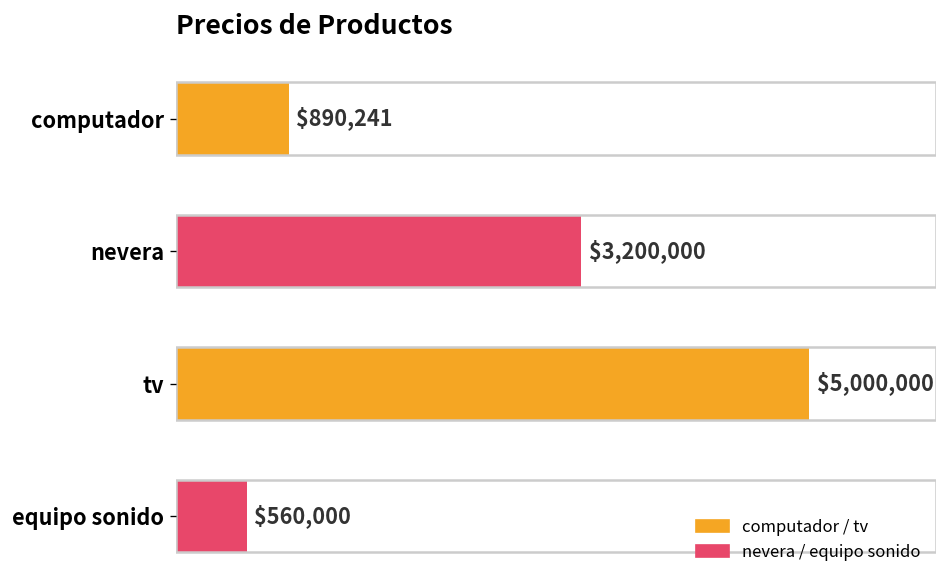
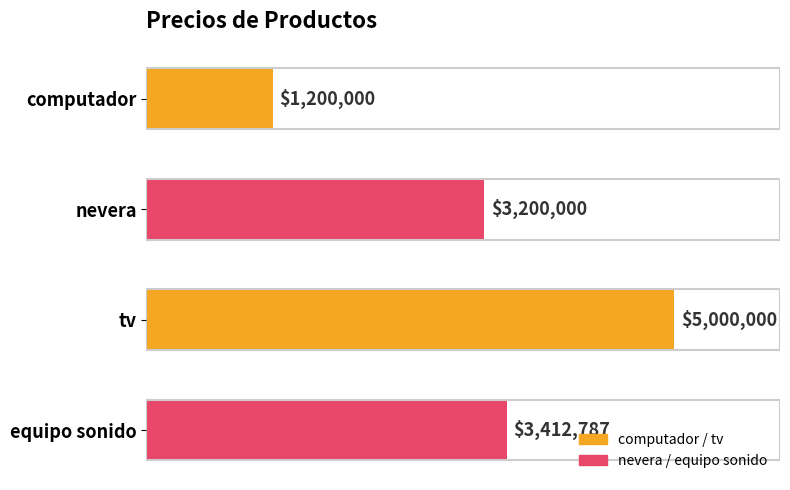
computador: $890,241 -> $1,200,000
equipo sonido: $560,000 -> $3,412,787
